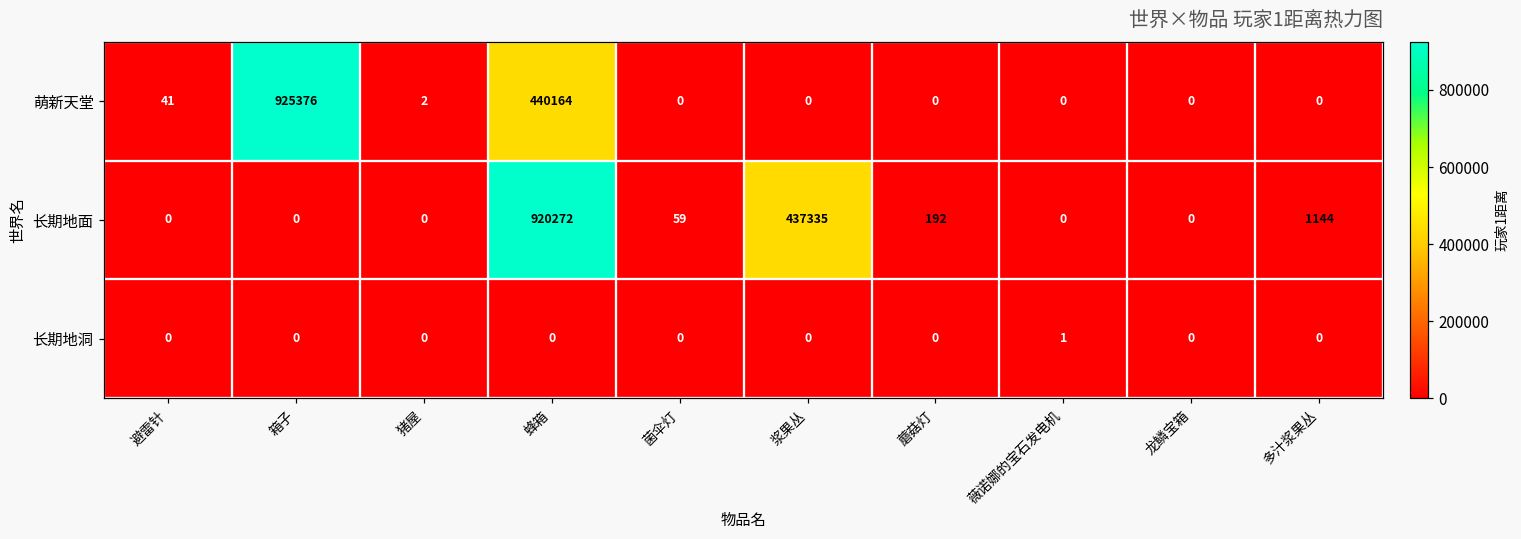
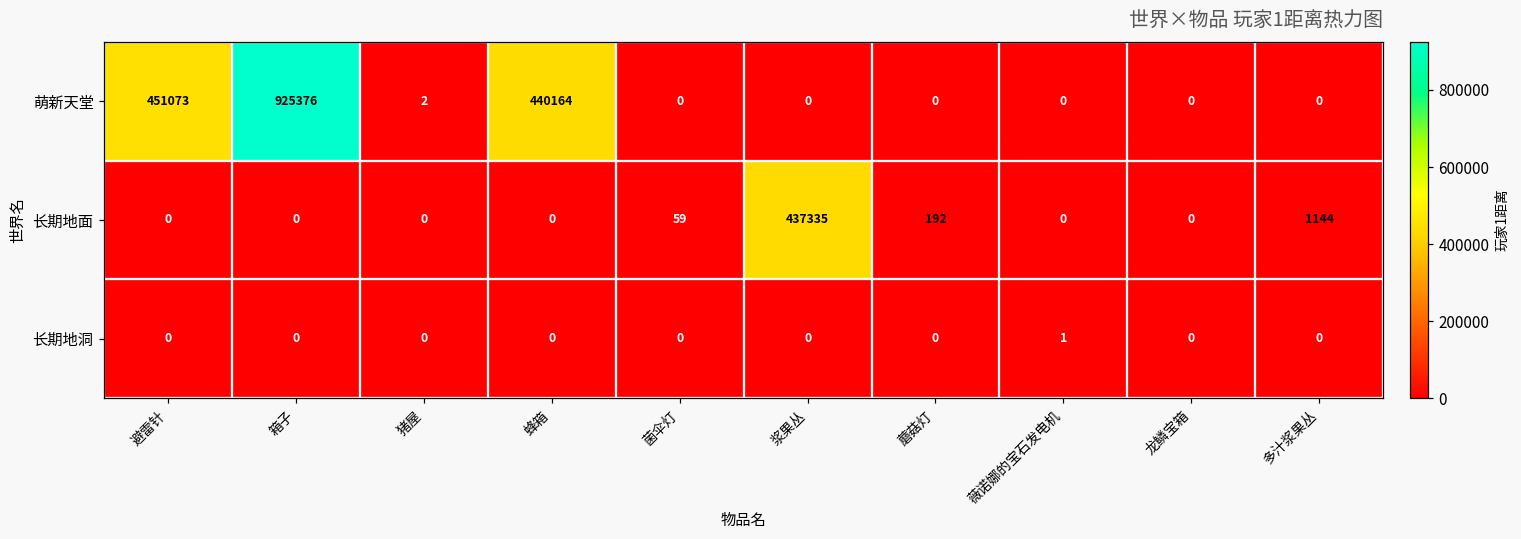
萌新天堂, 避雷针: 41 -> 451073
长期地面, 蜂箱: 920272 -> 0
